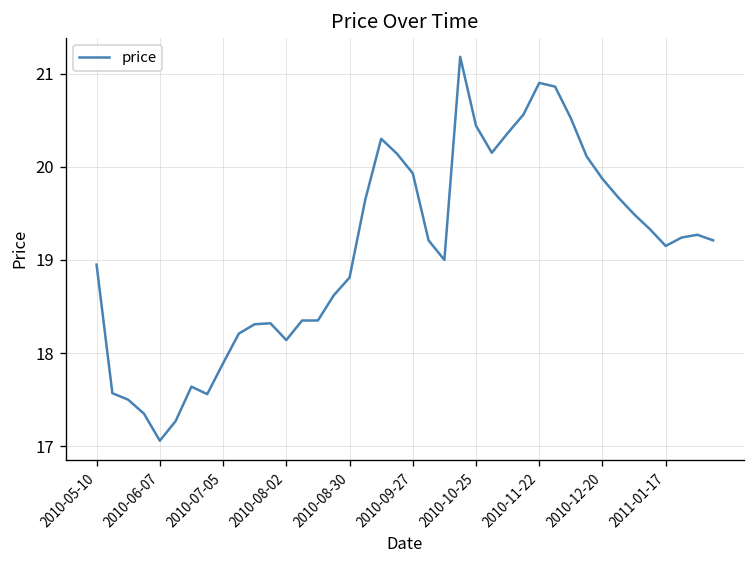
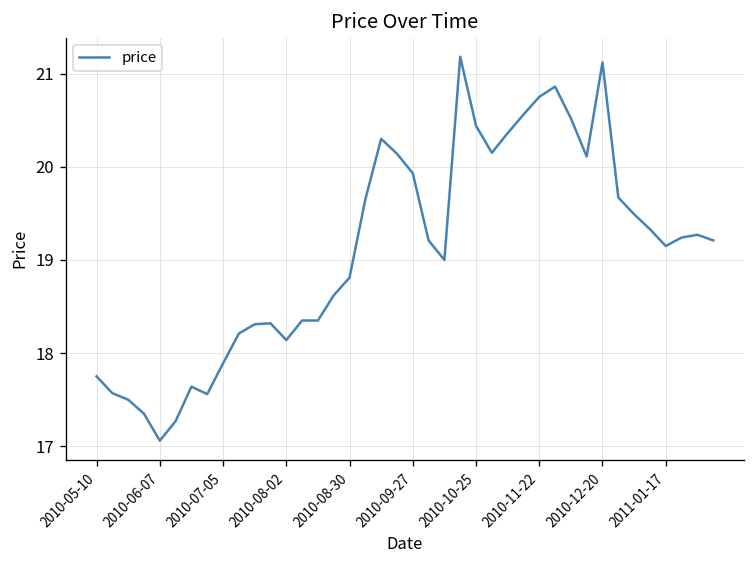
2010-05-10: 19.0 -> 17.8
2010-11-22: 20.9 -> 20.8
2010-12-20: 19.9 -> 21.1
